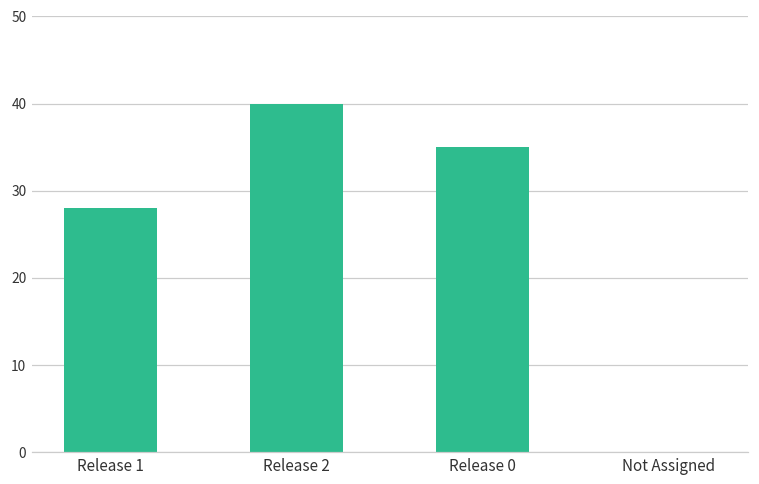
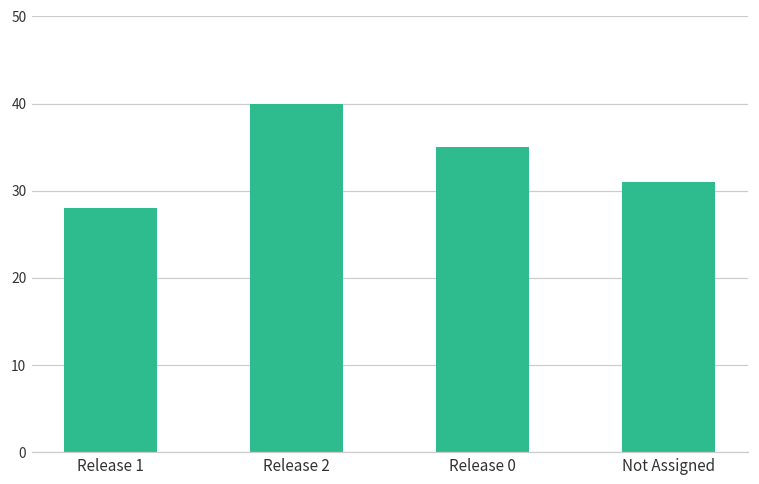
Not Assigned: 0 -> 31
